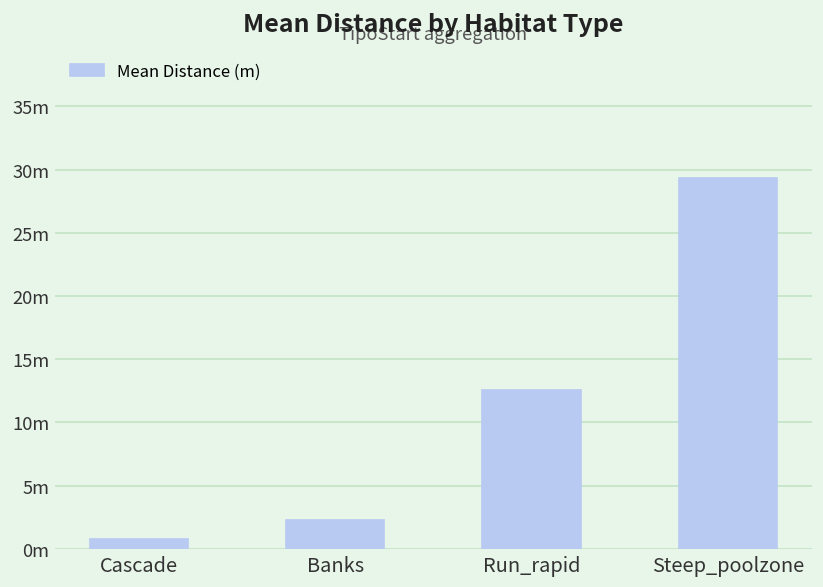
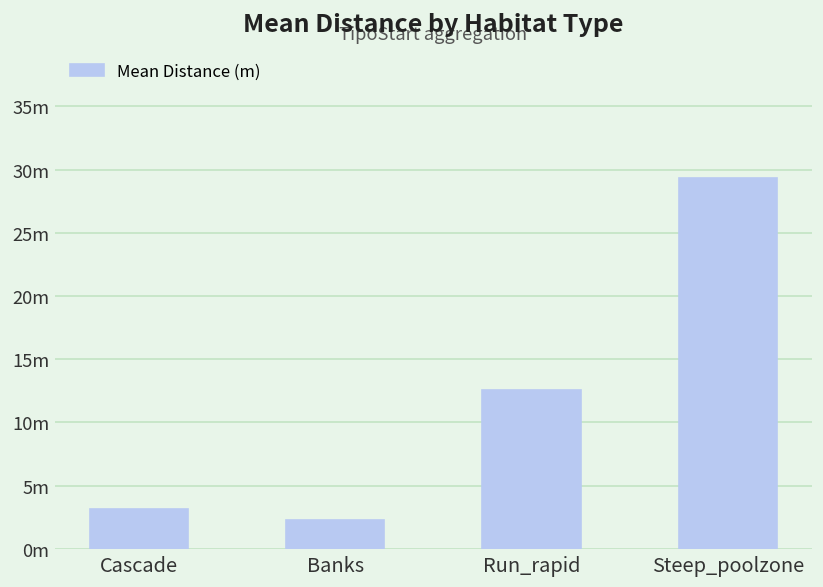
Cascade: 0.8m -> 3.2m
